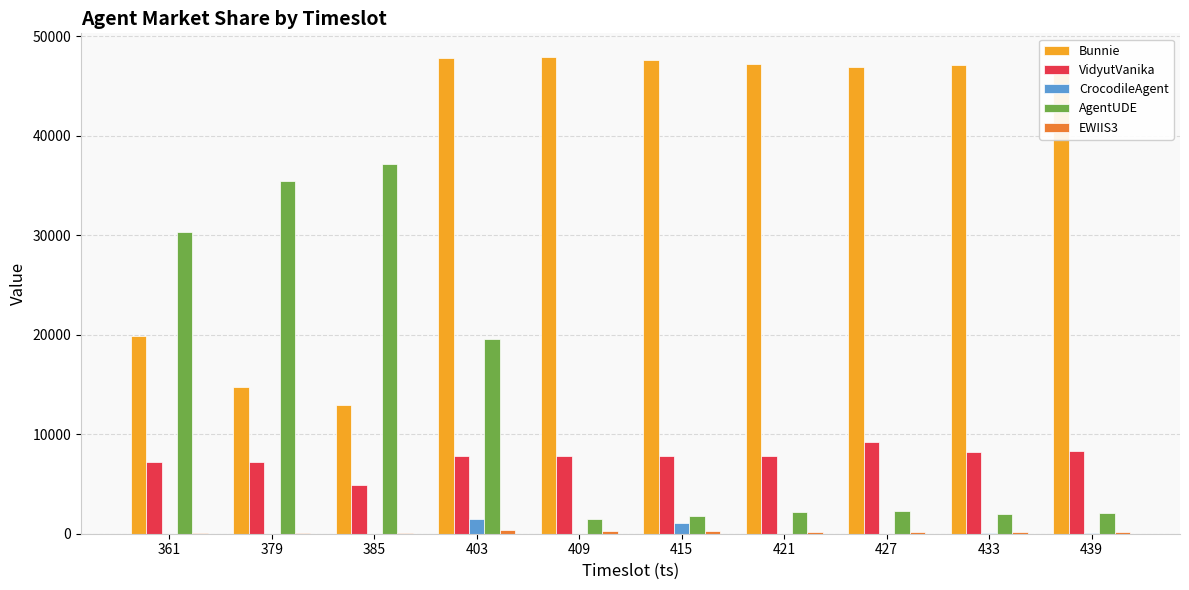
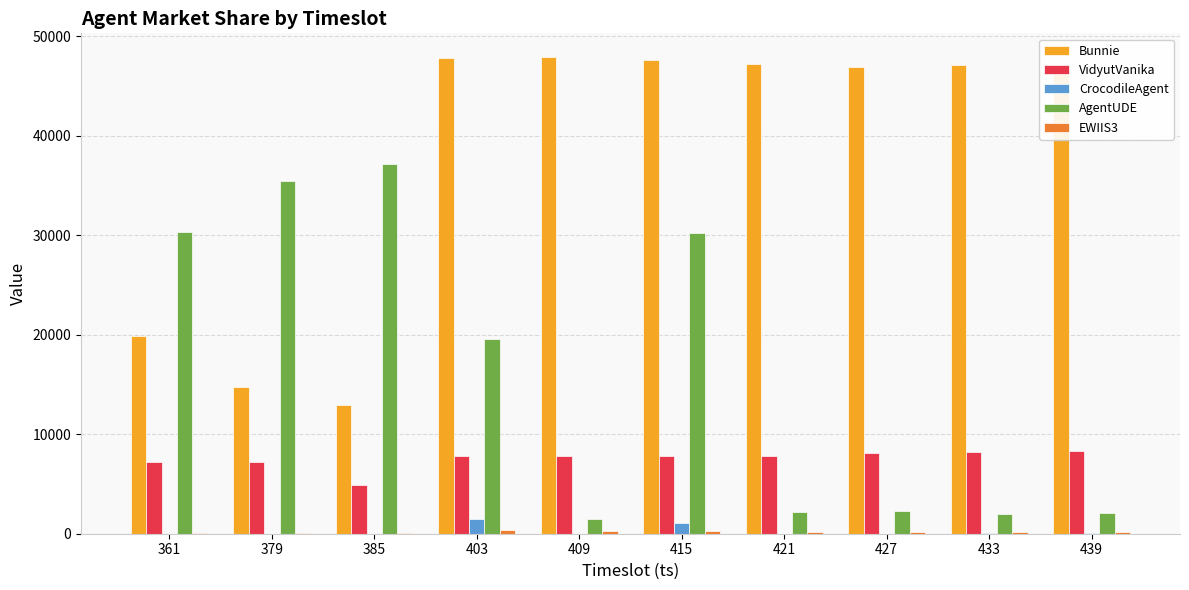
AgentUDE, 415: 2000 -> 30000
VidyutVanika, 427: 9000 -> 8000
